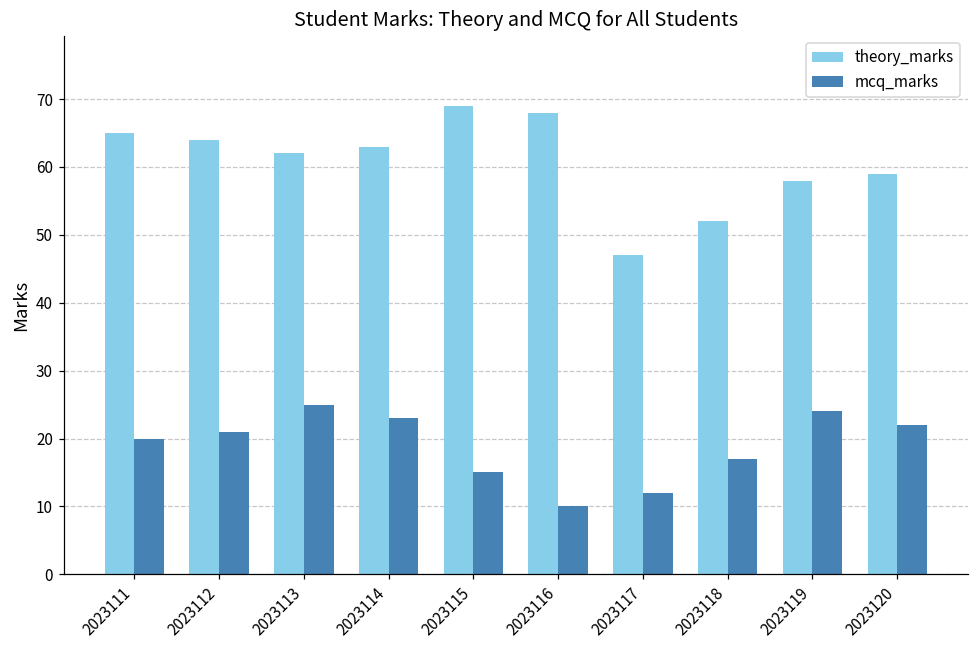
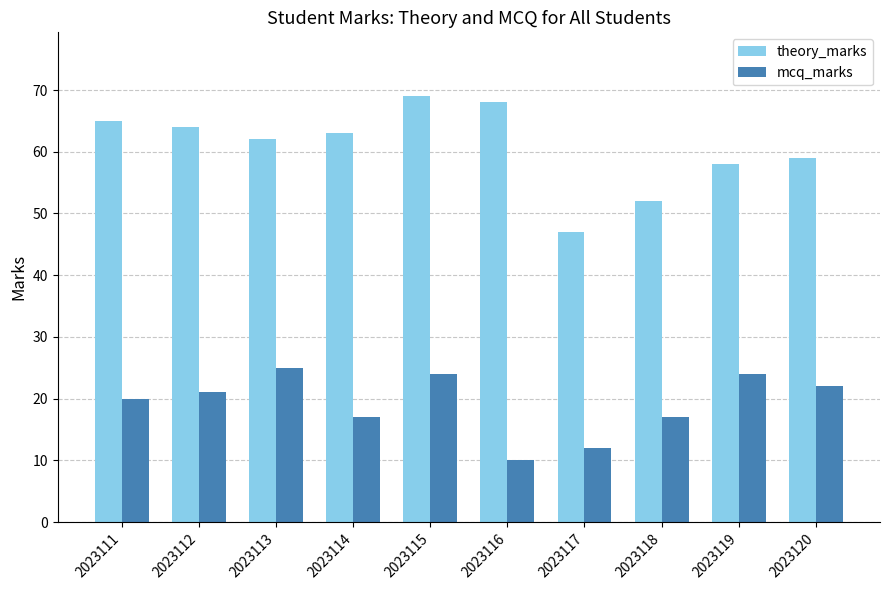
mcq_marks, 2023114: 23 -> 17
mcq_marks, 2023115: 15 -> 24
